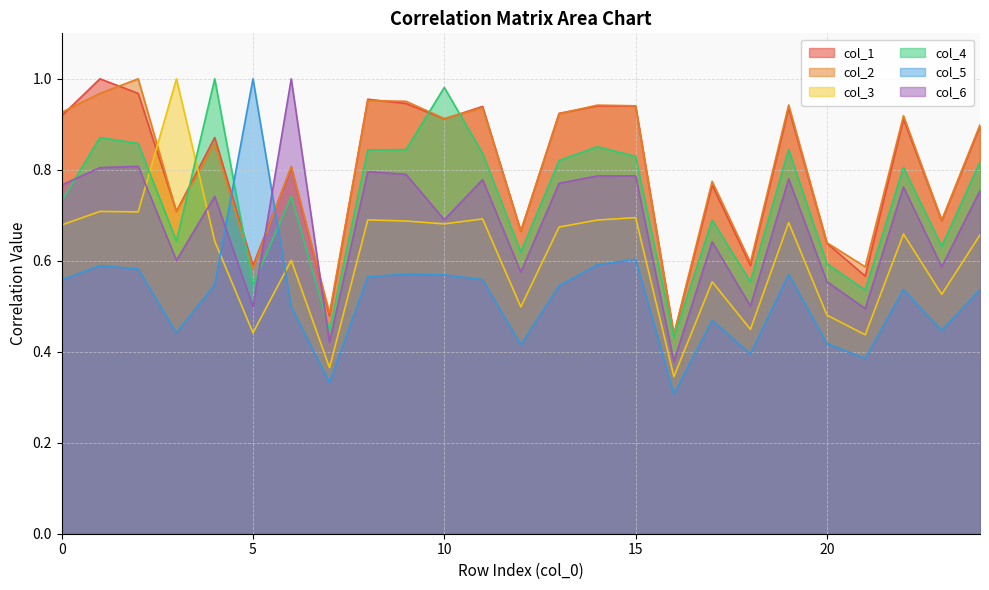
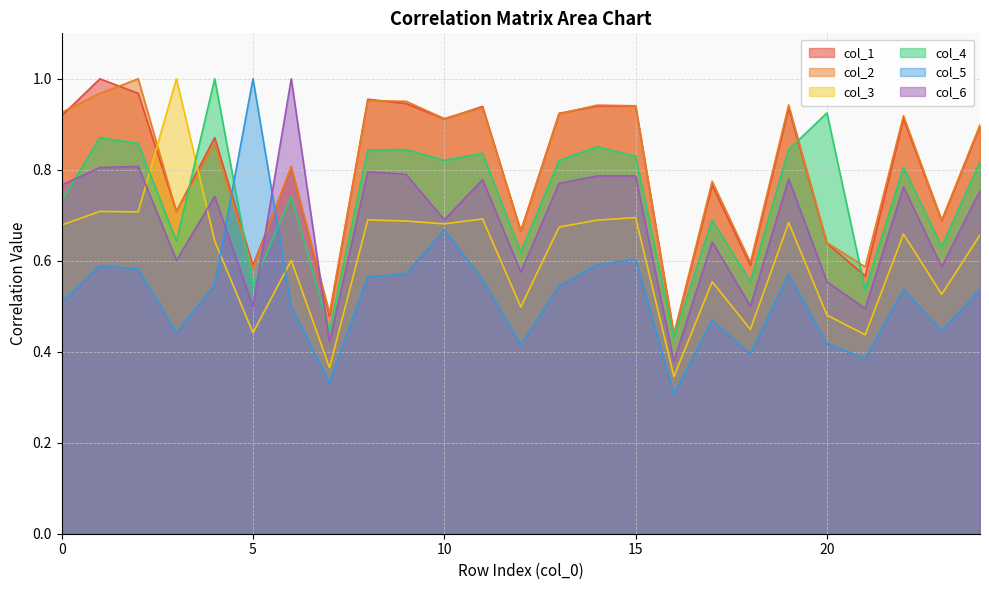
col_5, 0: 0.56 -> 0.51
col_4, 10: 0.98 -> 0.82
col_5, 10: 0.57 -> 0.67
col_4, 20: 0.59 -> 0.92
